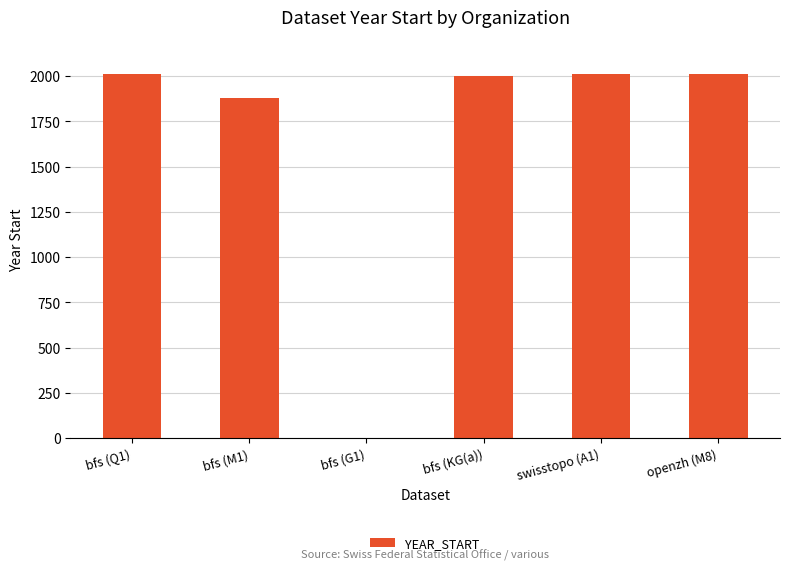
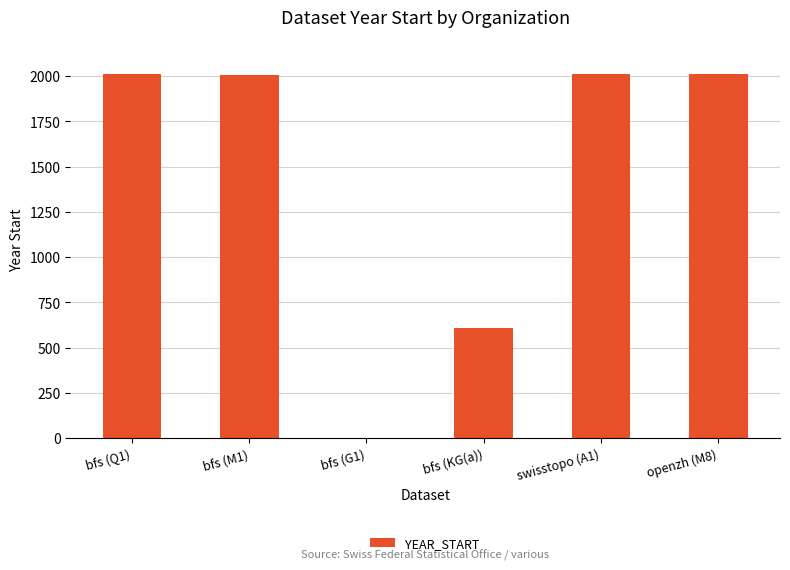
bfs (M1): 1880 -> 2010
bfs (KG(a)): 2000 -> 610
